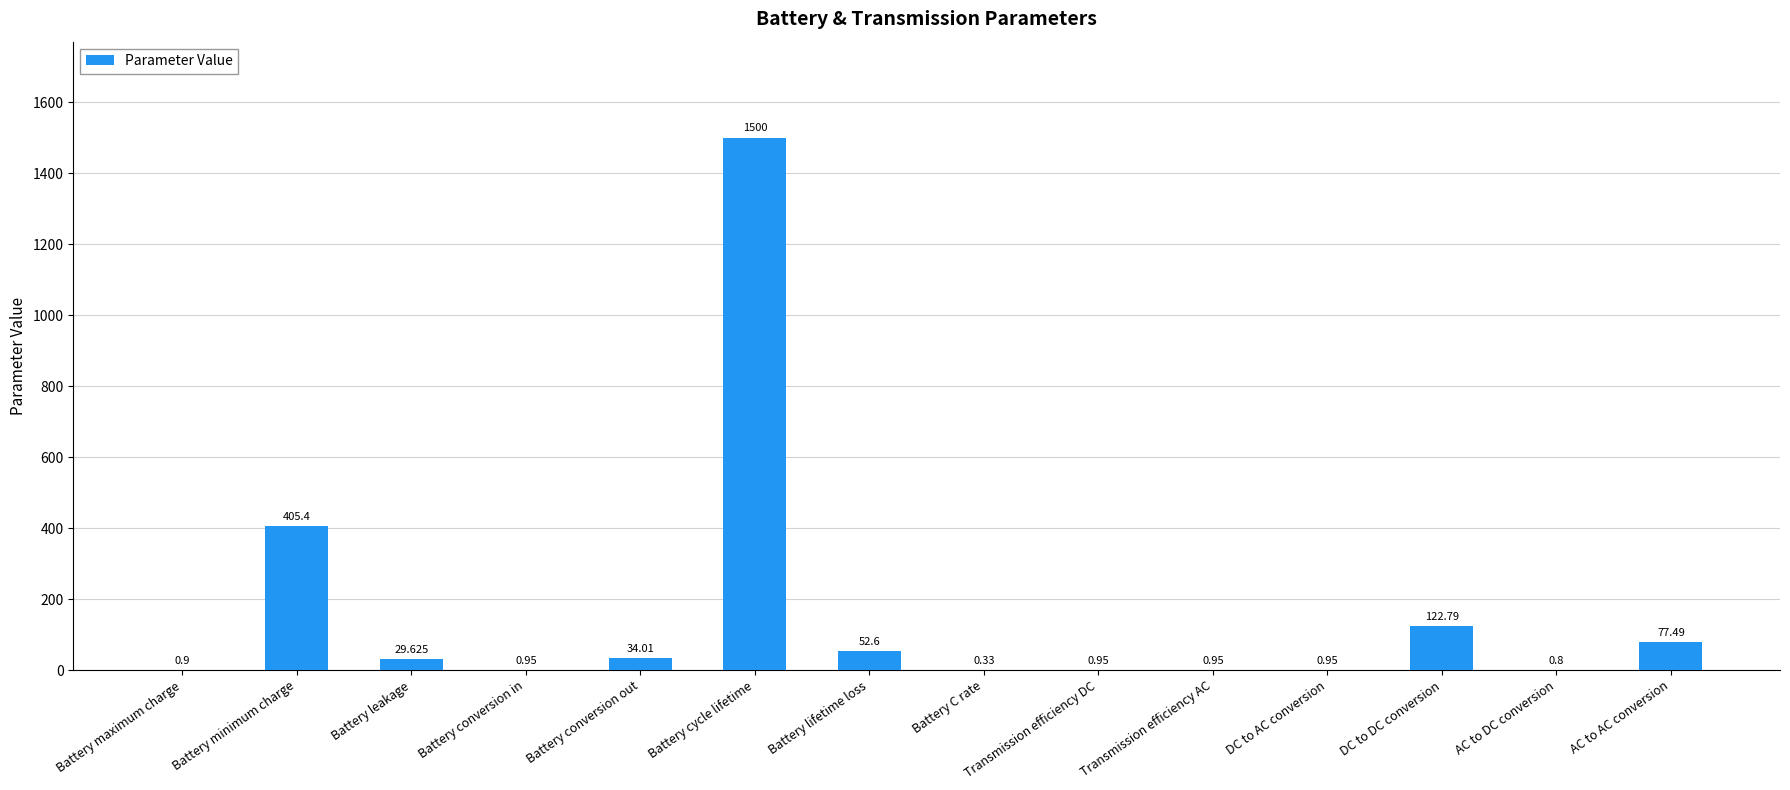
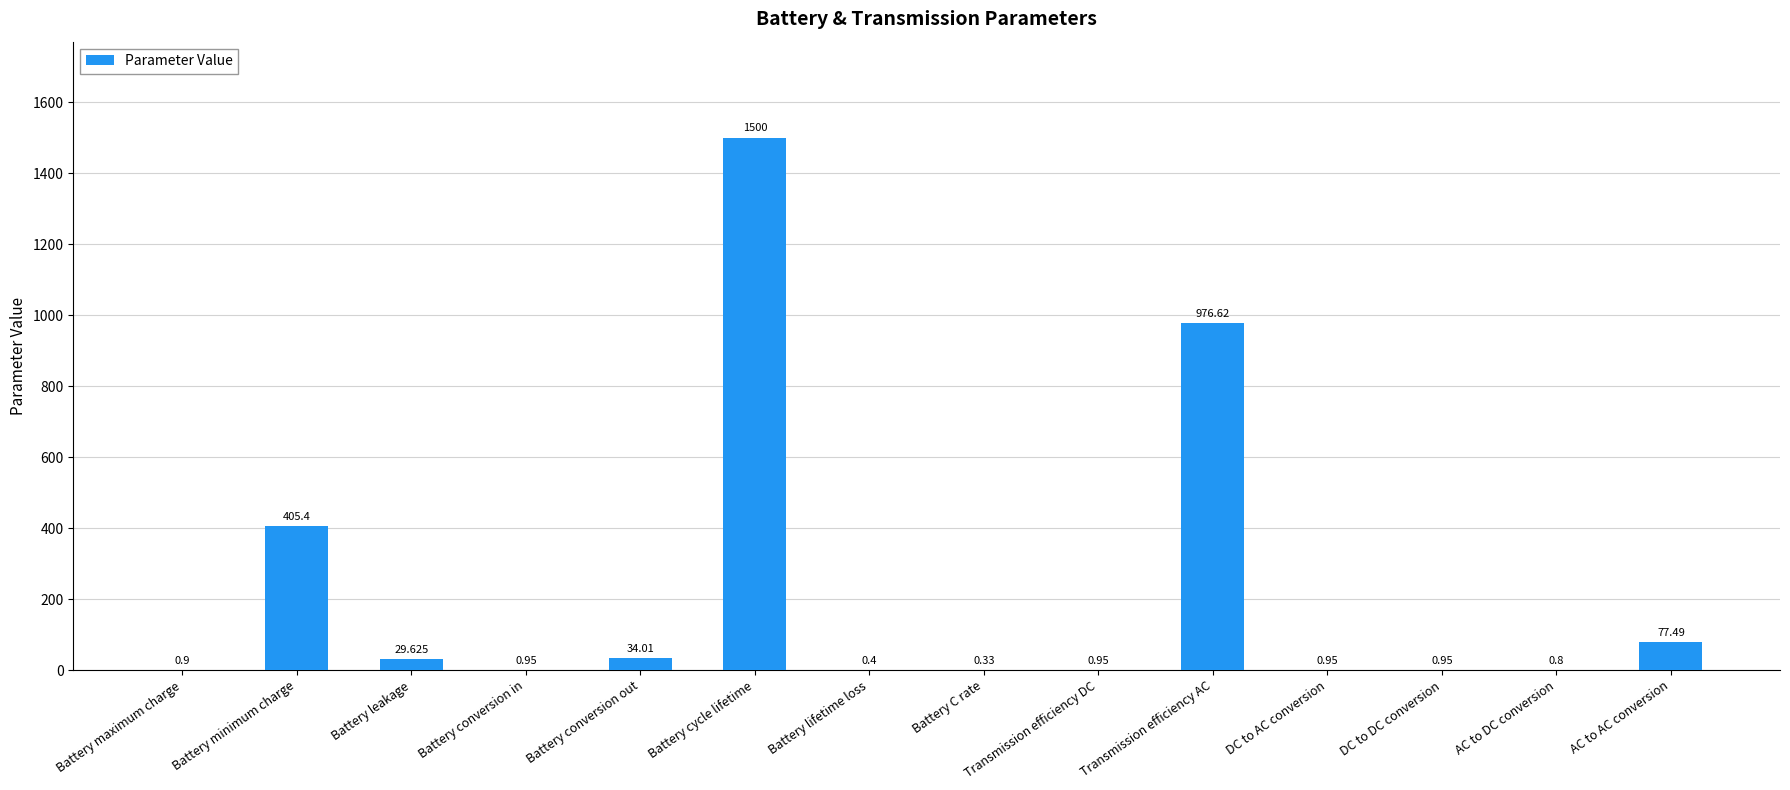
Battery lifetime loss: 52.6 -> 0.4
Transmission efficiency AC: 0.95 -> 976.62
DC to DC conversion: 122.79 -> 0.95
